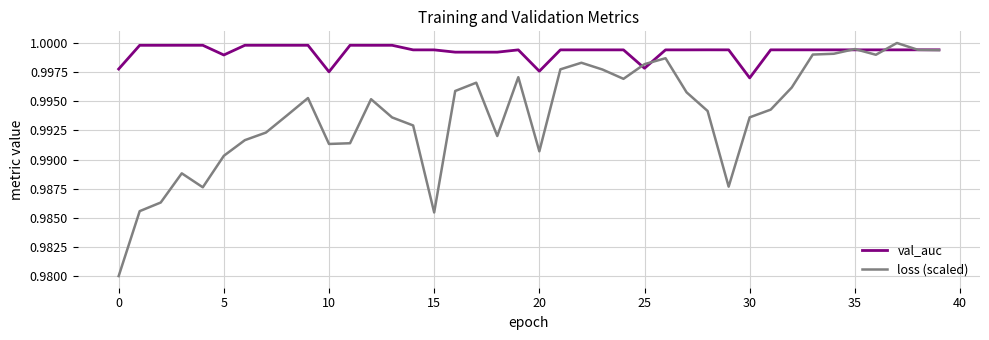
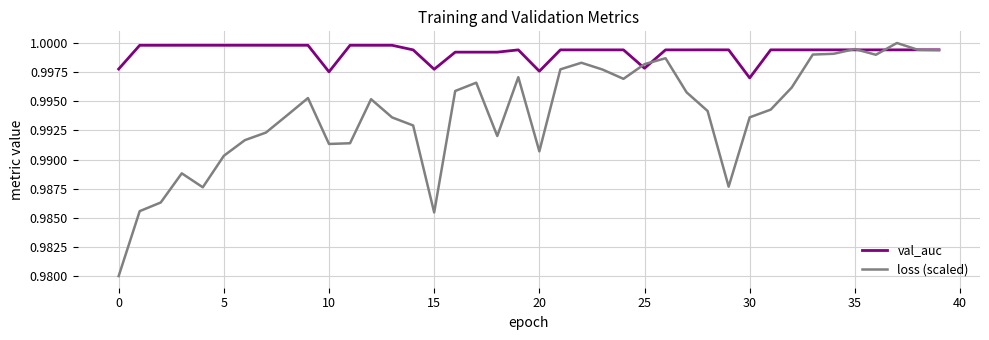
val_auc, 5: 0.9990 -> 0.9998
val_auc, 15: 0.9994 -> 0.9977
